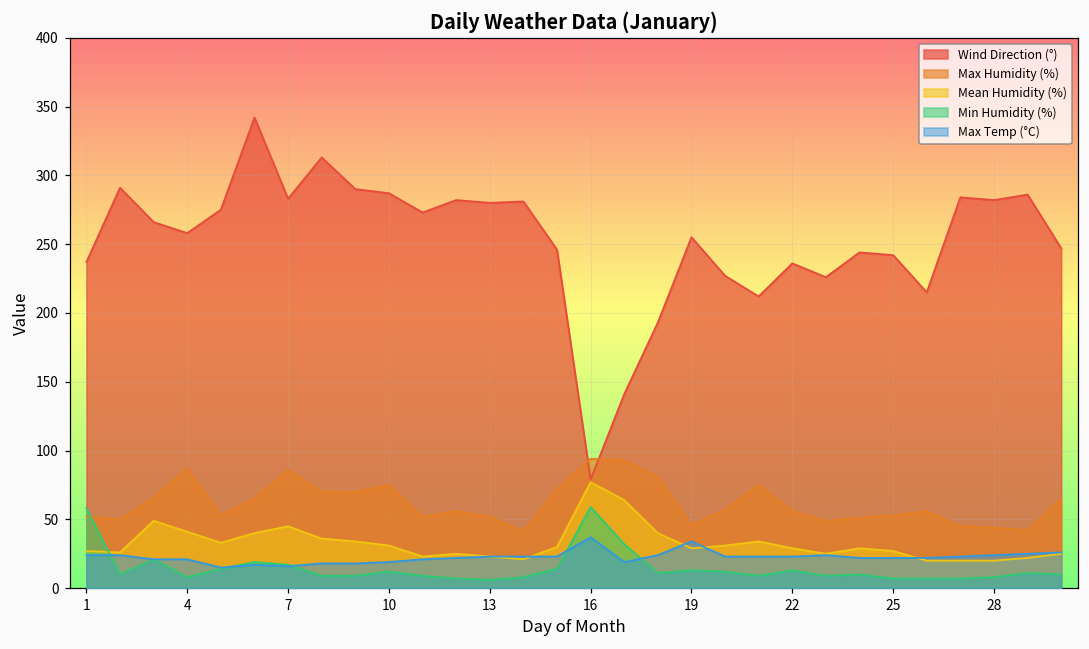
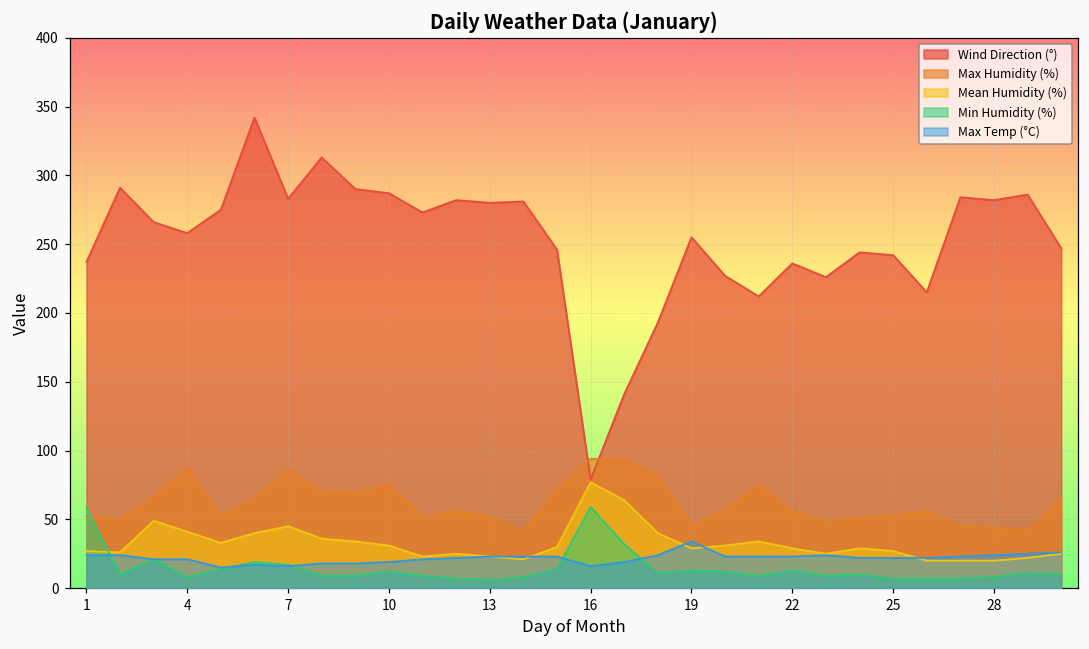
Max Temp (°C), 16: 37 -> 16
